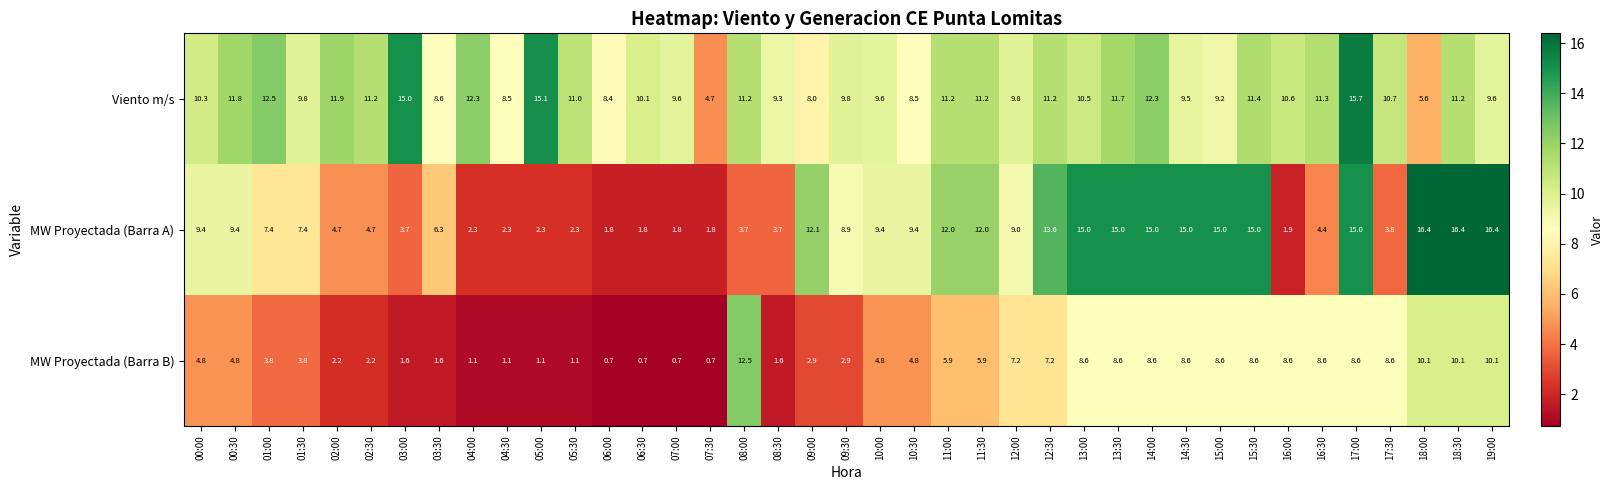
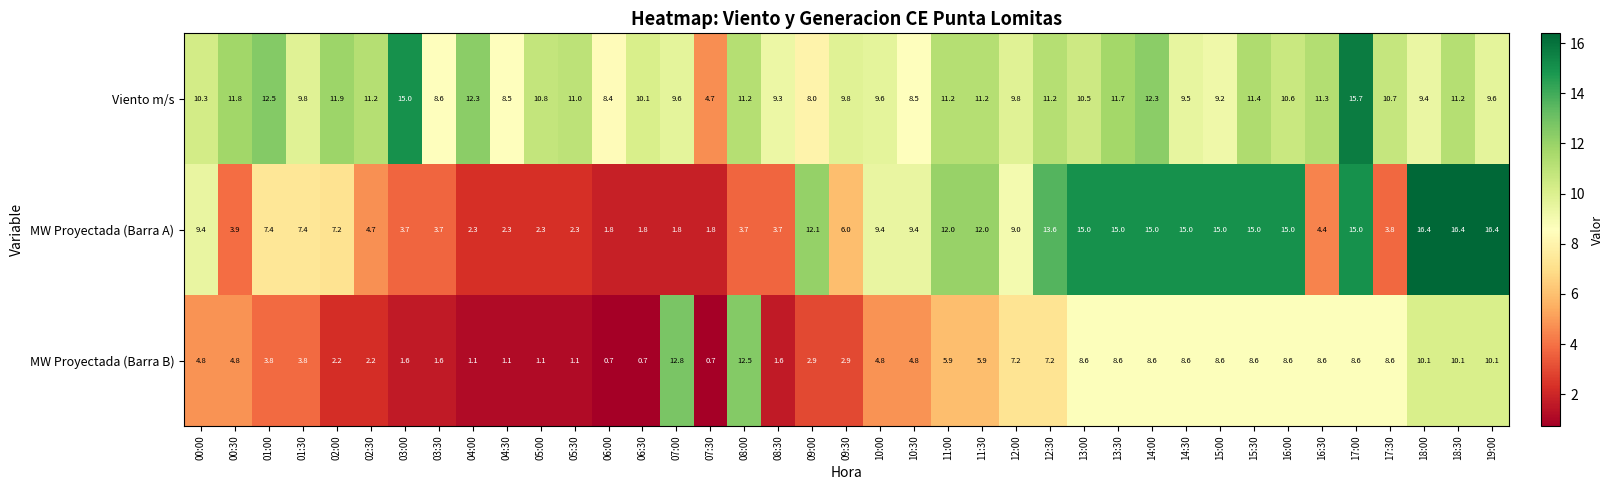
Viento m/s, 05:00: 15.1 -> 10.8
Viento m/s, 18:00: 5.6 -> 9.4
MW Proyectada (Barra A), 00:30: 9.4 -> 3.9
MW Proyectada (Barra A), 02:00: 4.7 -> 7.2
MW Proyectada (Barra A), 03:30: 6.3 -> 3.7
MW Proyectada (Barra A), 09:30: 8.9 -> 6.0
MW Proyectada (Barra A), 16:00: 1.9 -> 15.0
MW Proyectada (Barra B), 07:00: 0.7 -> 12.8
